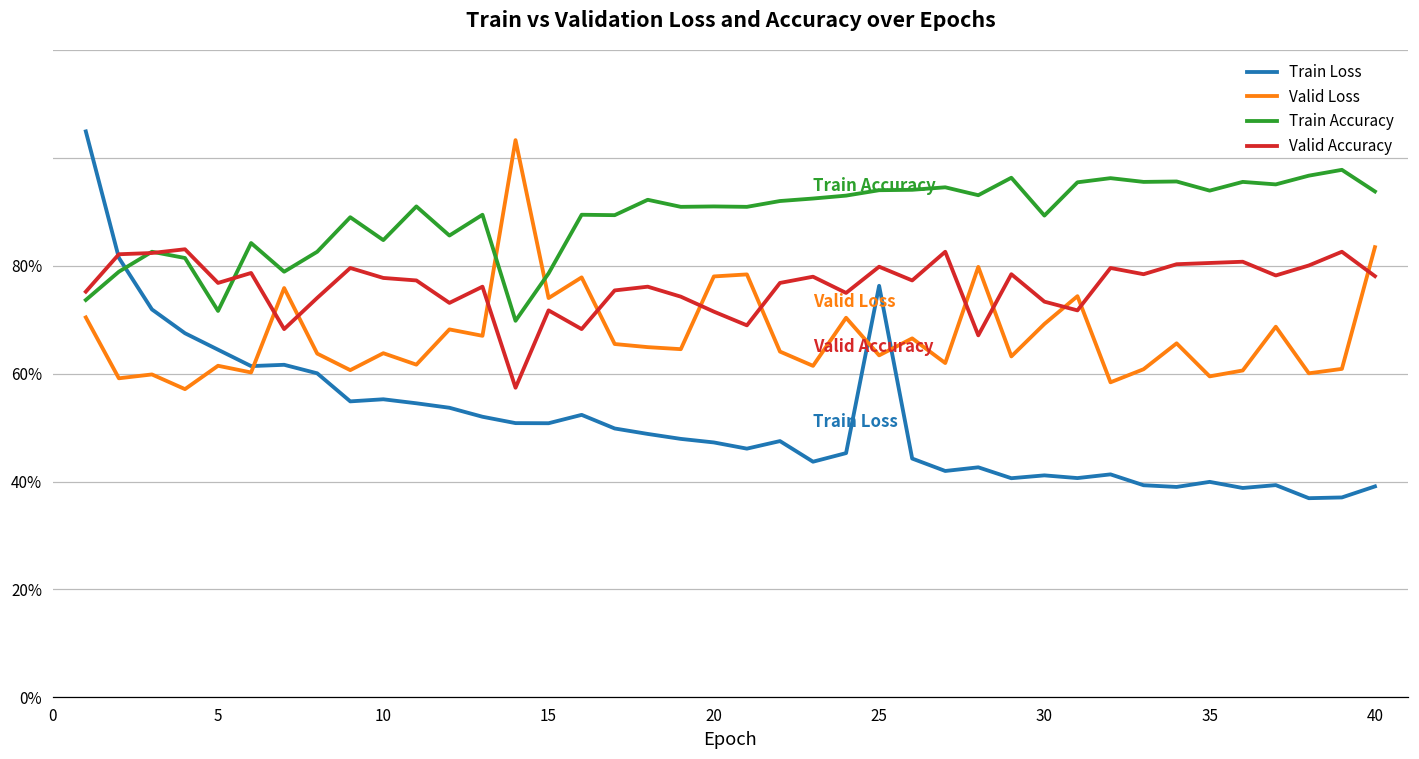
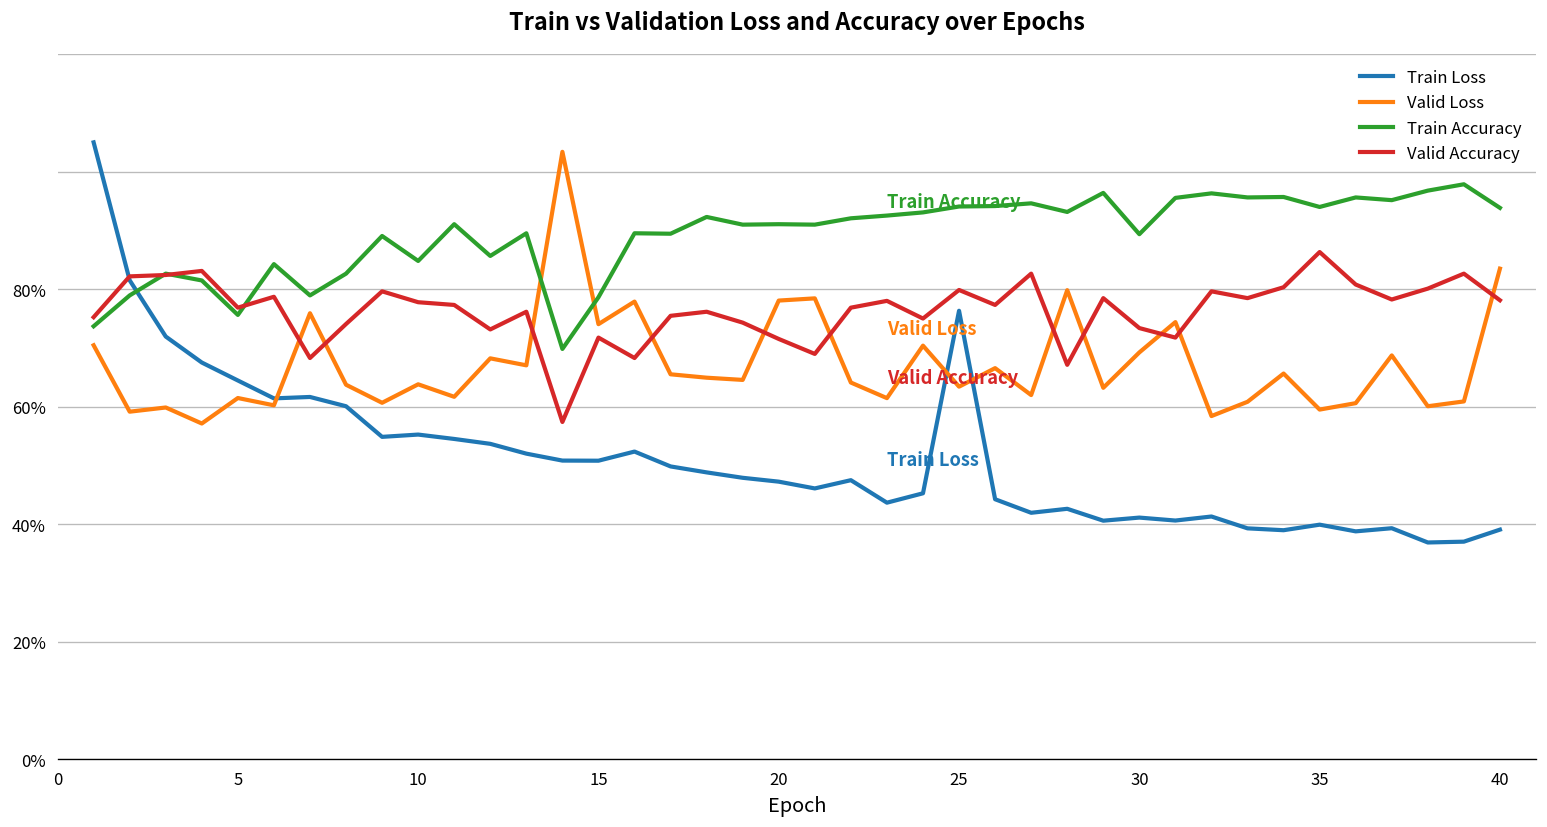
Train Accuracy, 5: 72% -> 76%
Valid Accuracy, 35: 81% -> 86%
